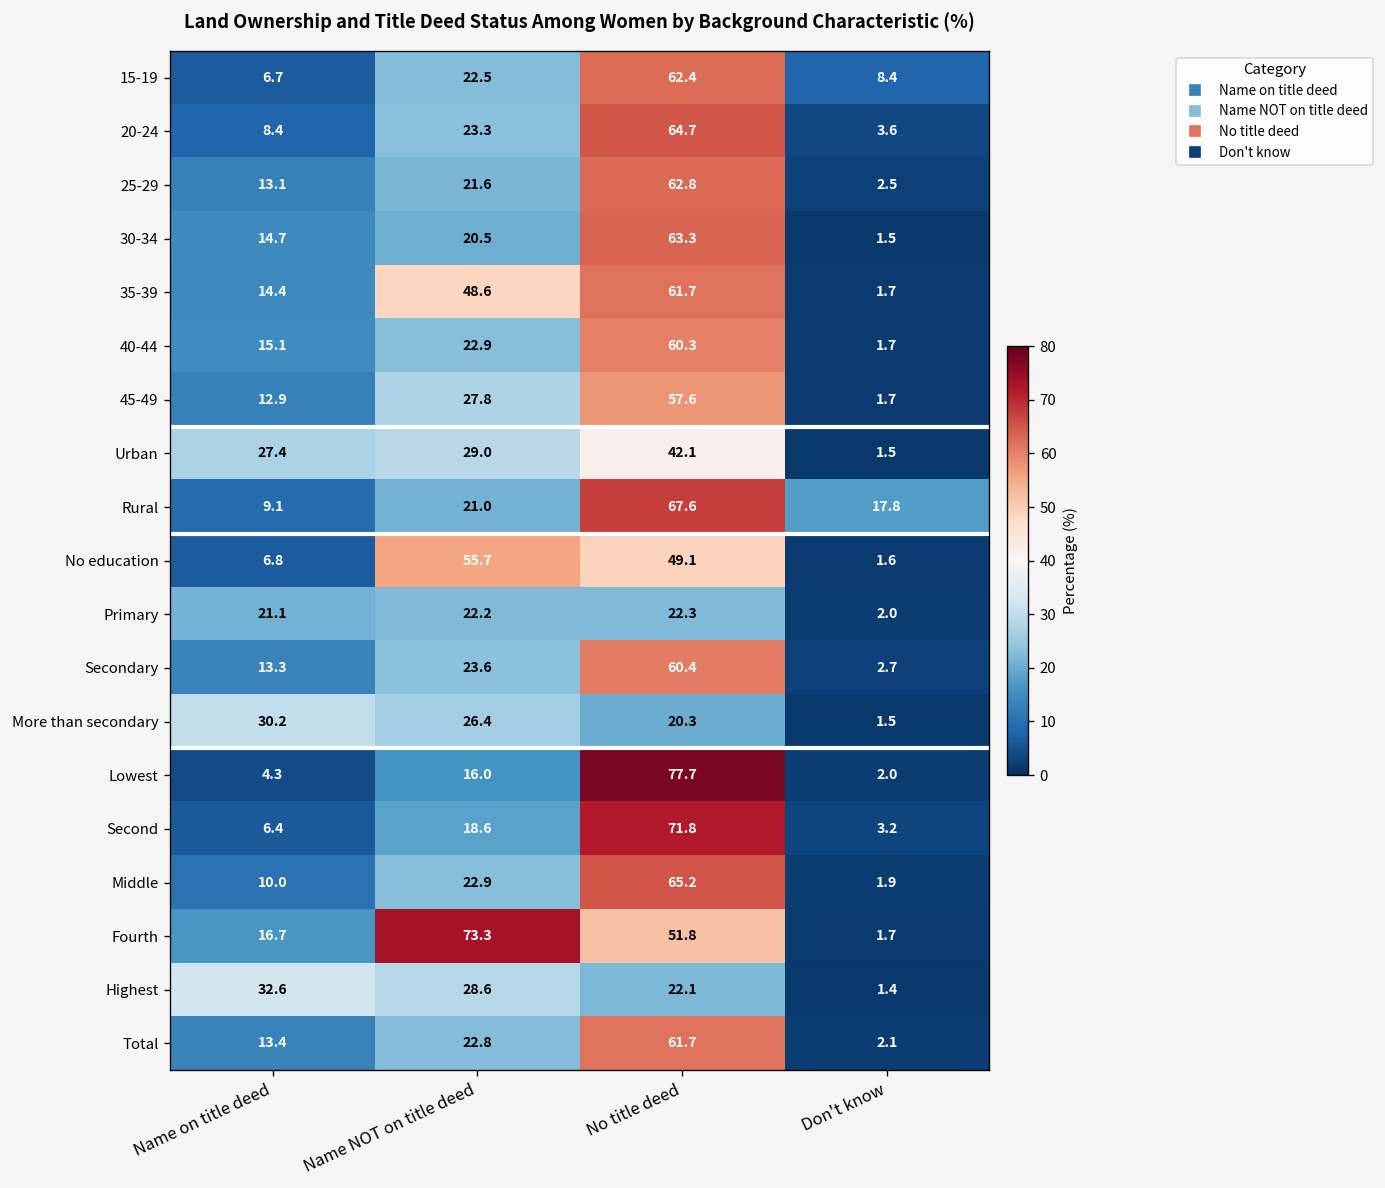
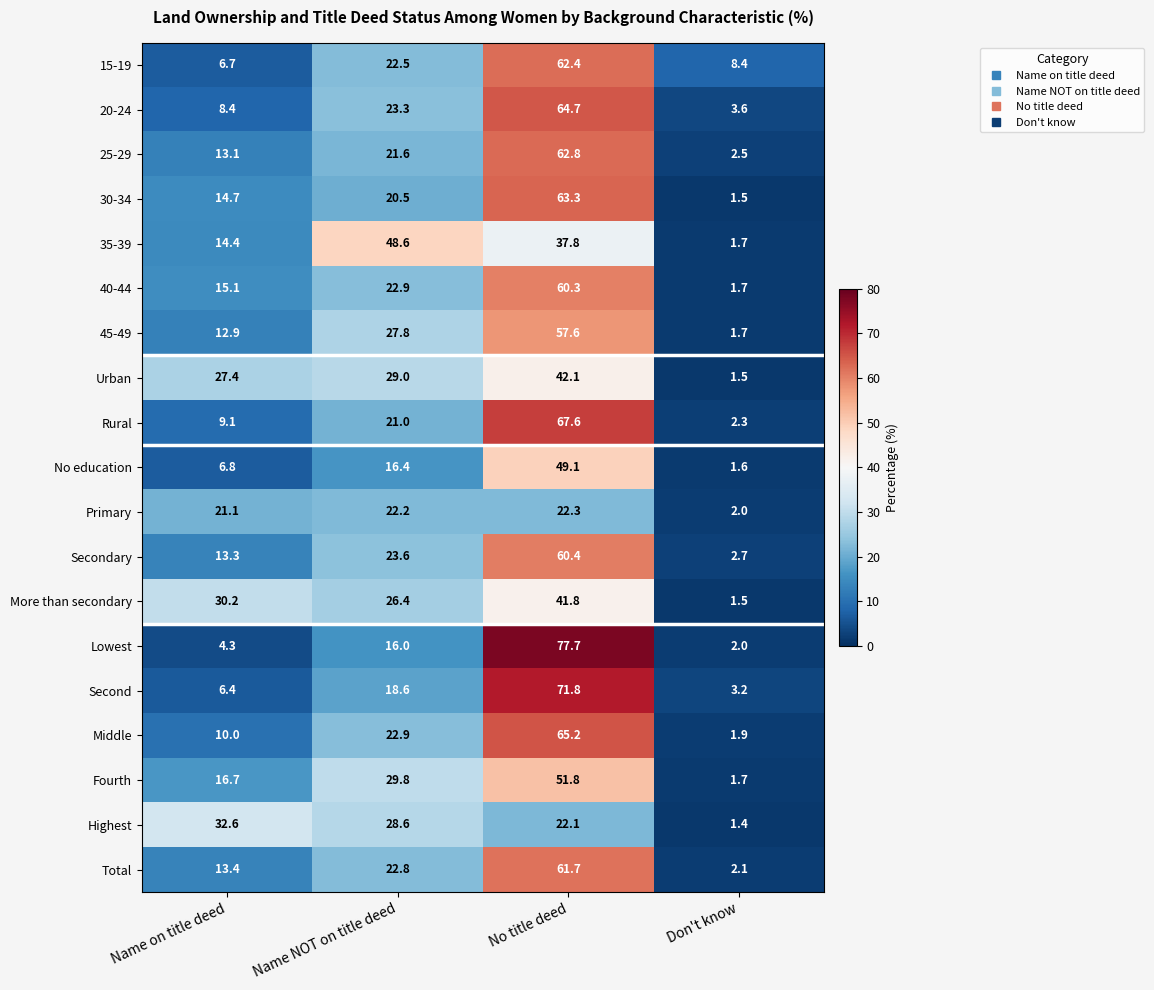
35-39, No title deed: 61.7 -> 37.8
Rural, Don't know: 17.8 -> 2.3
No education, Name NOT on title deed: 55.7 -> 16.4
More than secondary, No title deed: 20.3 -> 41.8
Fourth, Name NOT on title deed: 73.3 -> 29.8
